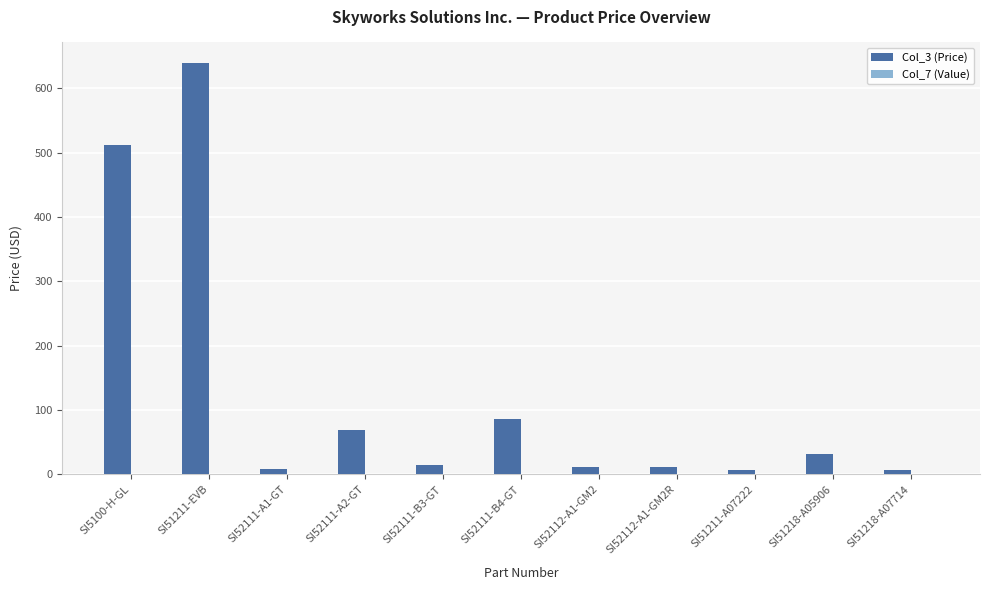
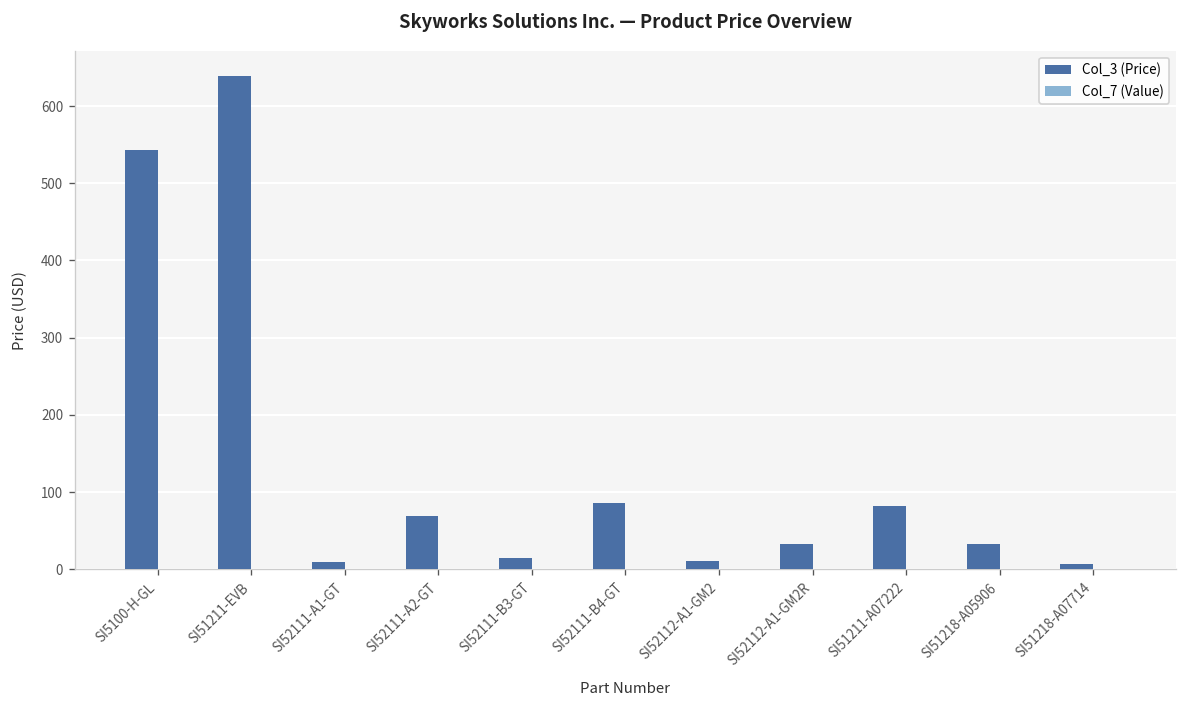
Col_3 (Price), SI5100-H-GL: 510 -> 540
Col_3 (Price), SI52112-A1-GM2R: 10 -> 30
Col_3 (Price), SI51211-A07222: 10 -> 80
